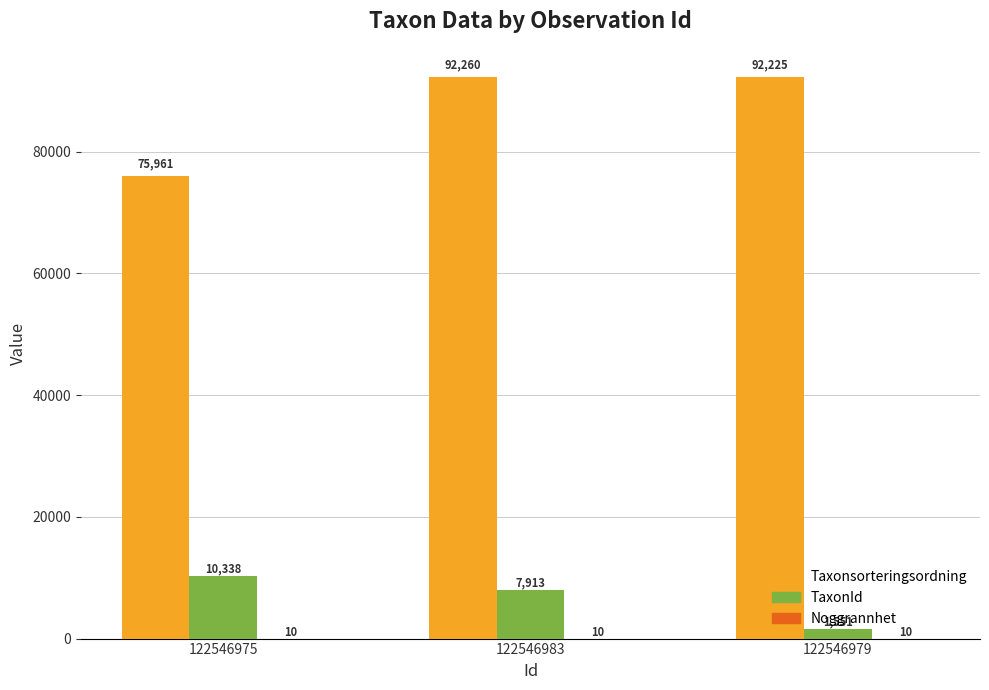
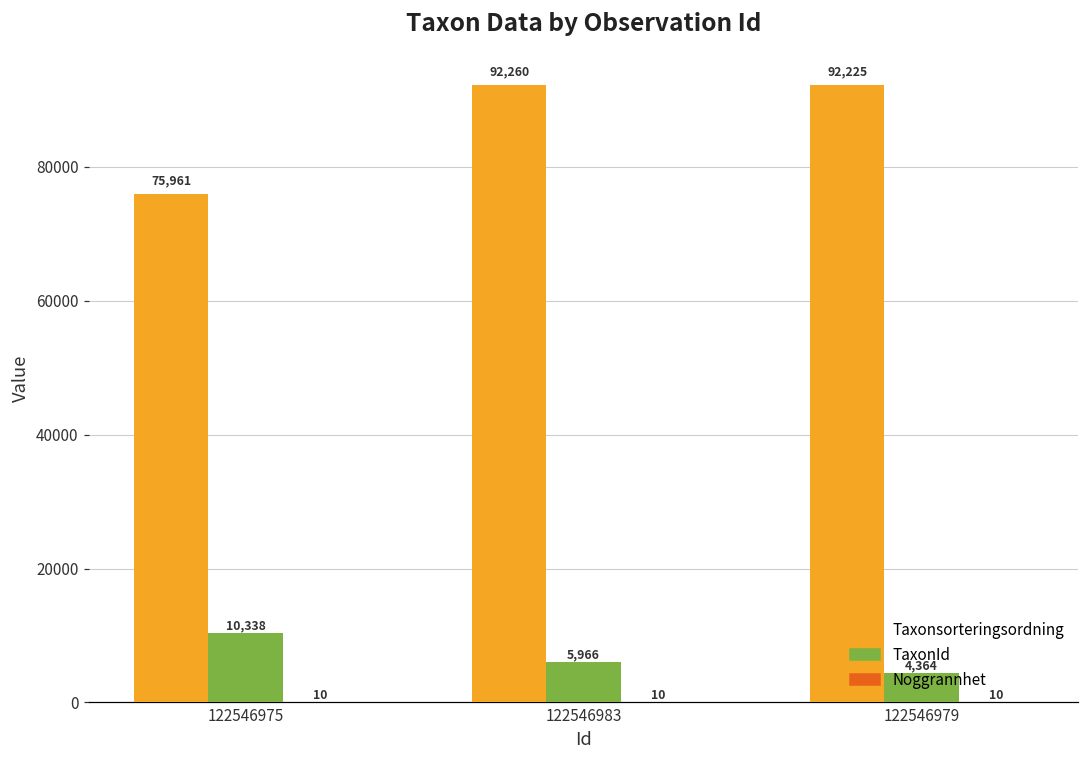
TaxonId, 122546983: 7,913 -> 5,966
TaxonId, 122546979: 1,551 -> 4,364
